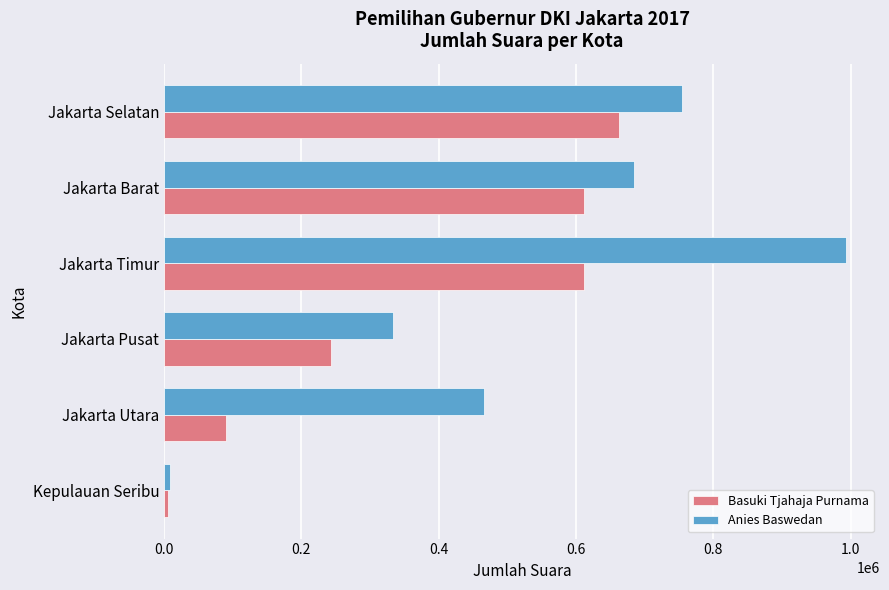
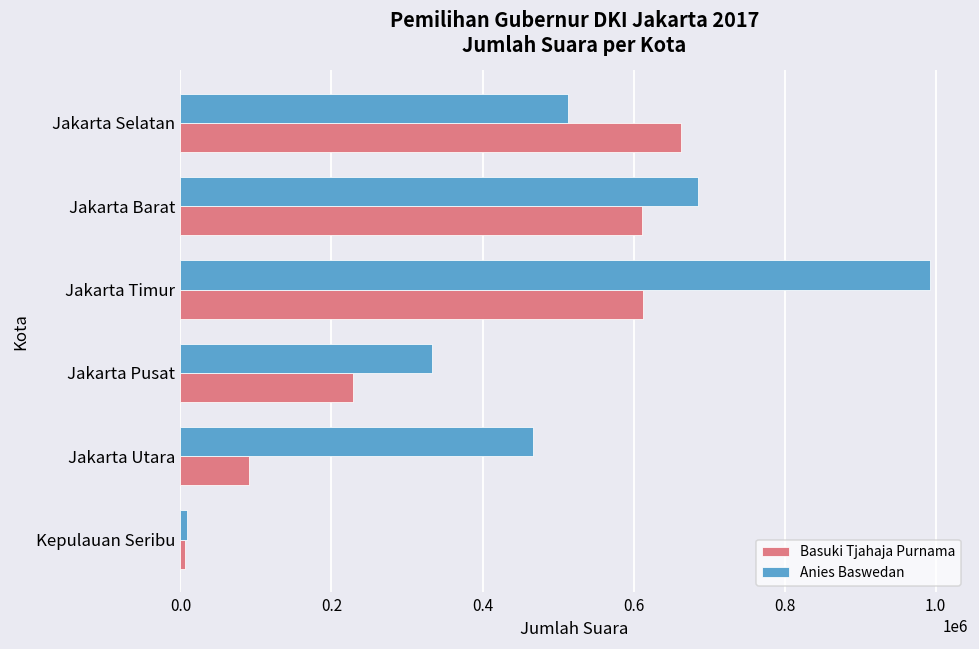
Anies Baswedan, Jakarta Selatan: 750000 -> 510000
Basuki Tjahaja Purnama, Jakarta Pusat: 240000 -> 230000
